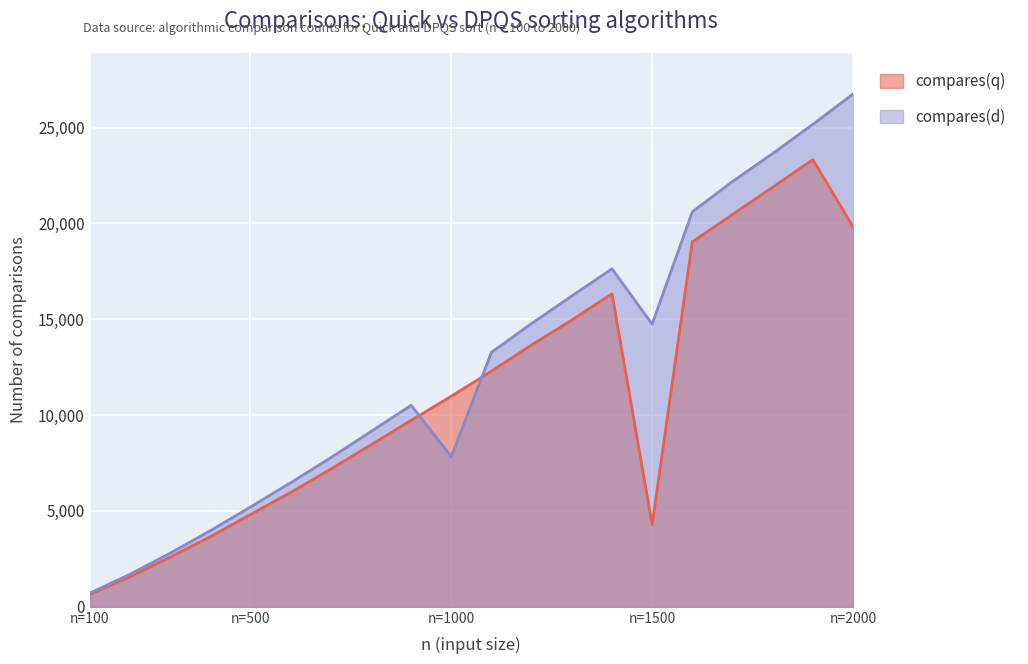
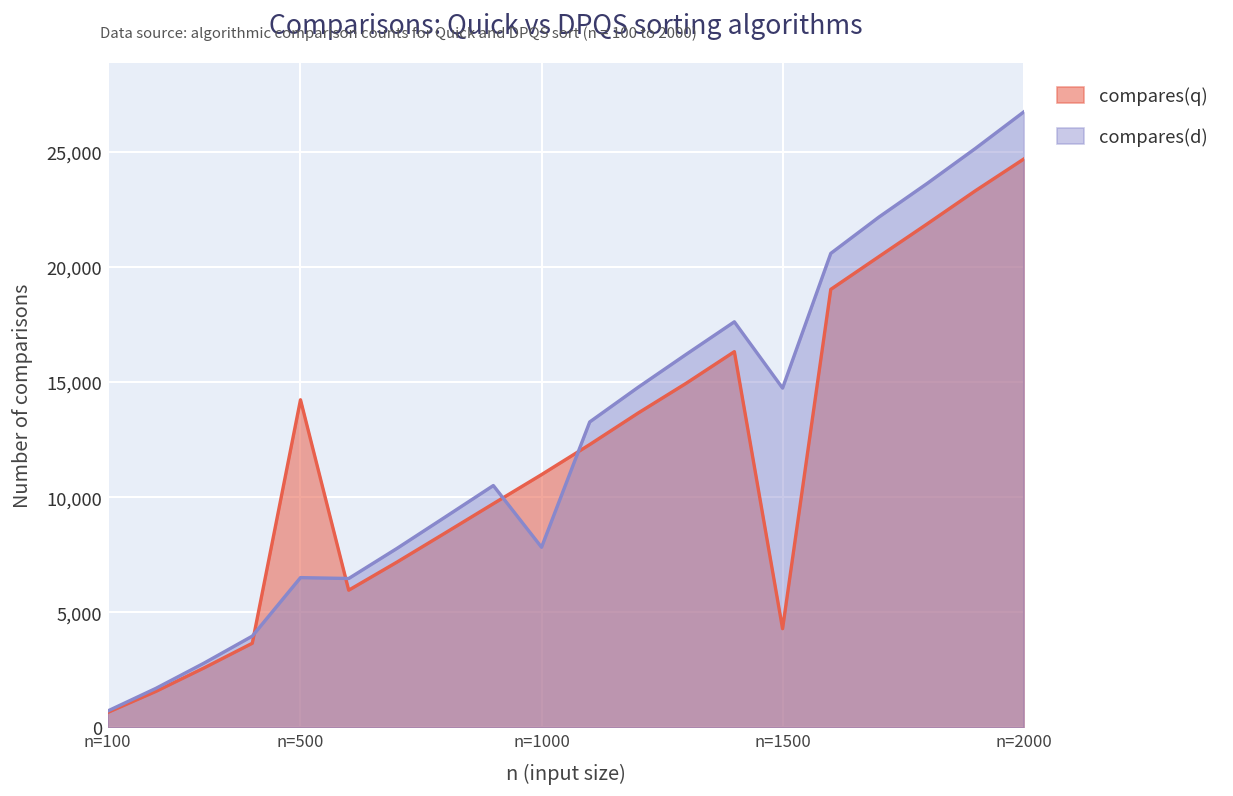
compares(q), n=500: 4,800 -> 14,200
compares(d), n=500: 5,200 -> 6,500
compares(q), n=2000: 19,800 -> 24,700
